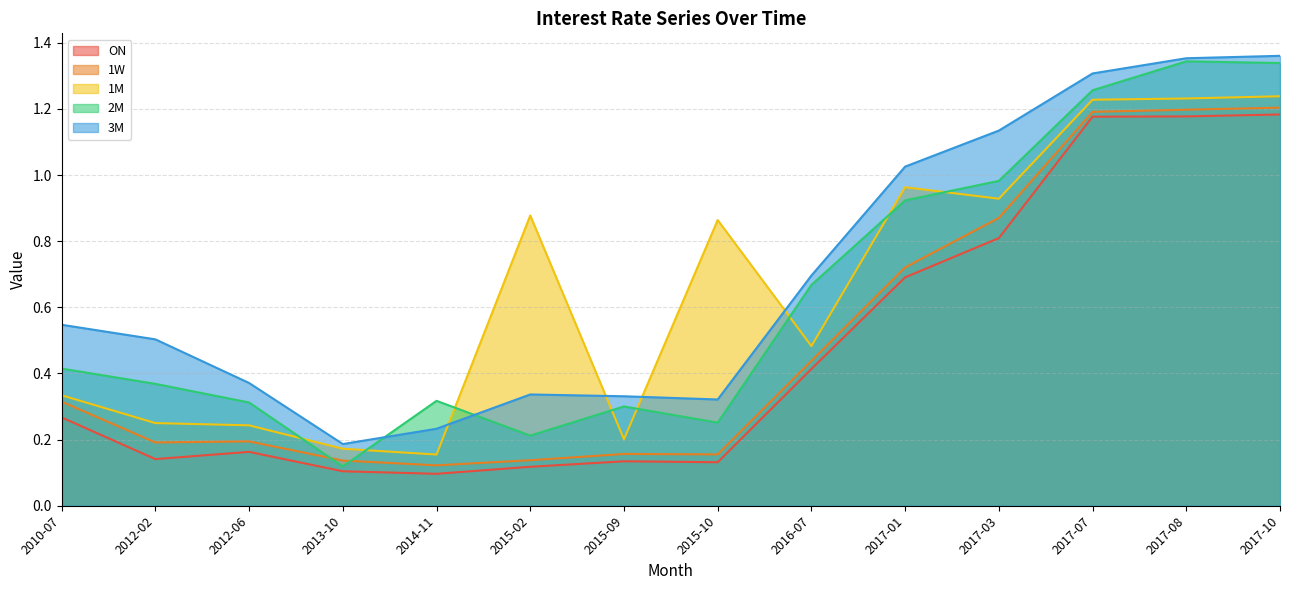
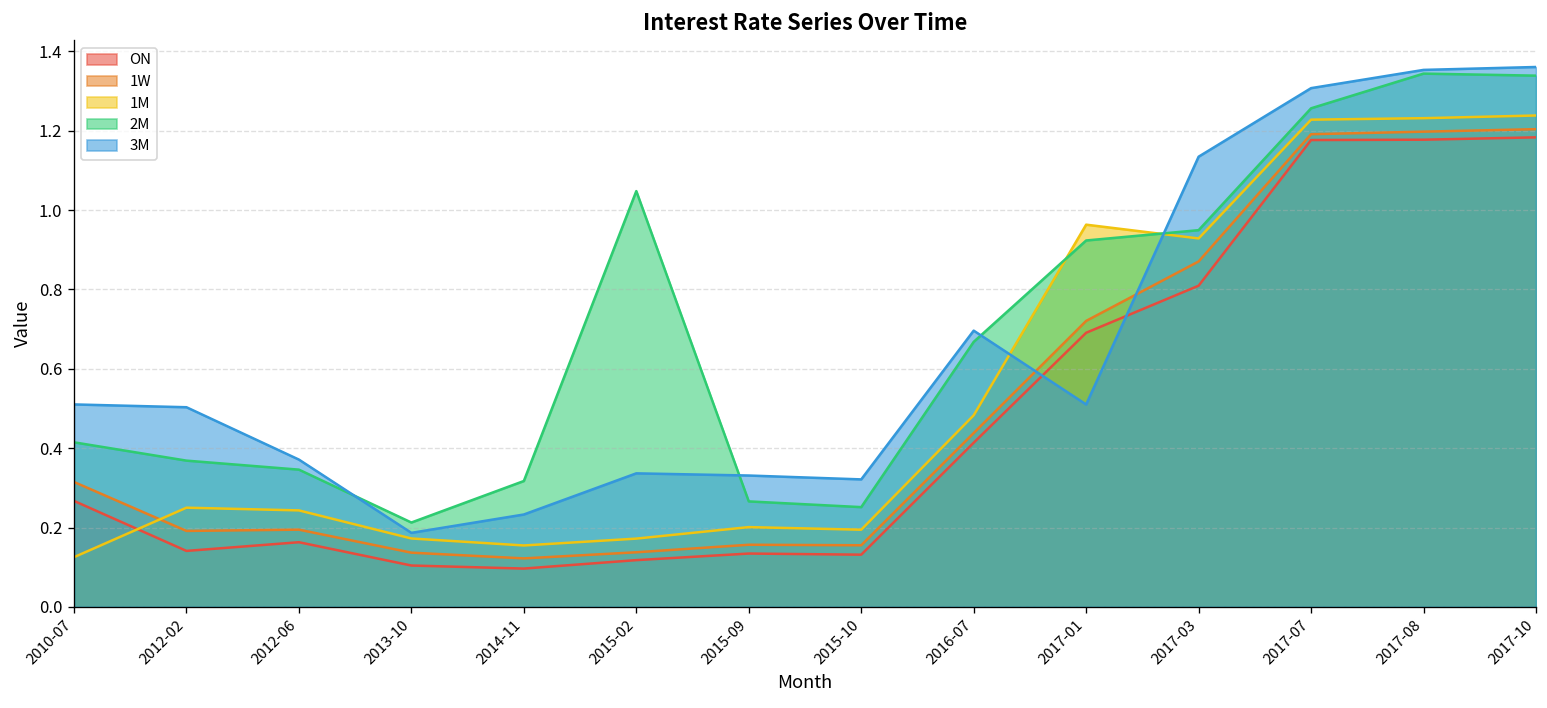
1M, 2010-07: 0.33 -> 0.13
3M, 2010-07: 0.55 -> 0.51
2M, 2012-06: 0.31 -> 0.35
2M, 2013-10: 0.12 -> 0.21
1M, 2015-02: 0.88 -> 0.17
2M, 2015-02: 0.21 -> 1.05
2M, 2015-09: 0.30 -> 0.27
1M, 2015-10: 0.86 -> 0.19
3M, 2017-01: 1.03 -> 0.51
2M, 2017-03: 0.98 -> 0.95
